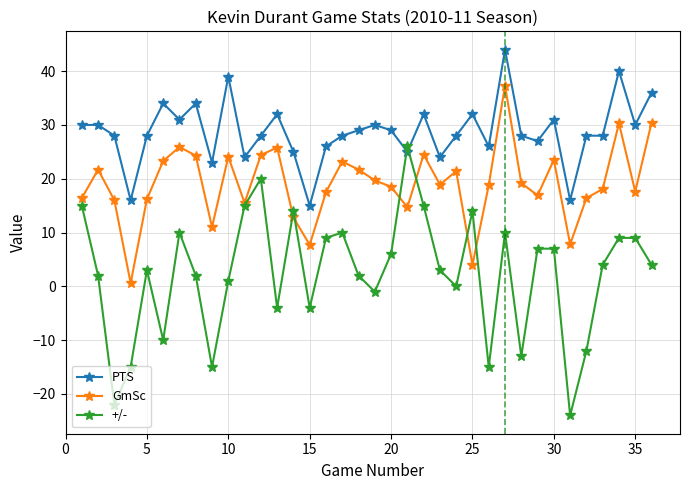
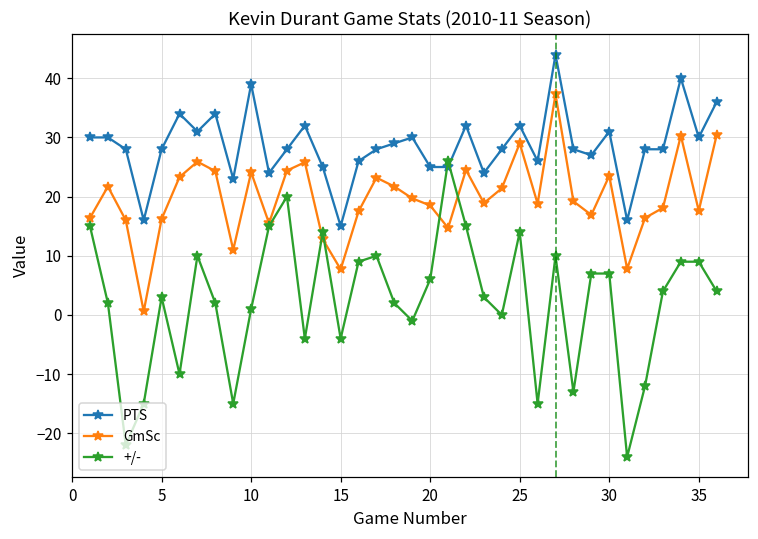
PTS, 20: 29 -> 25
GmSc, 25: 4 -> 29
